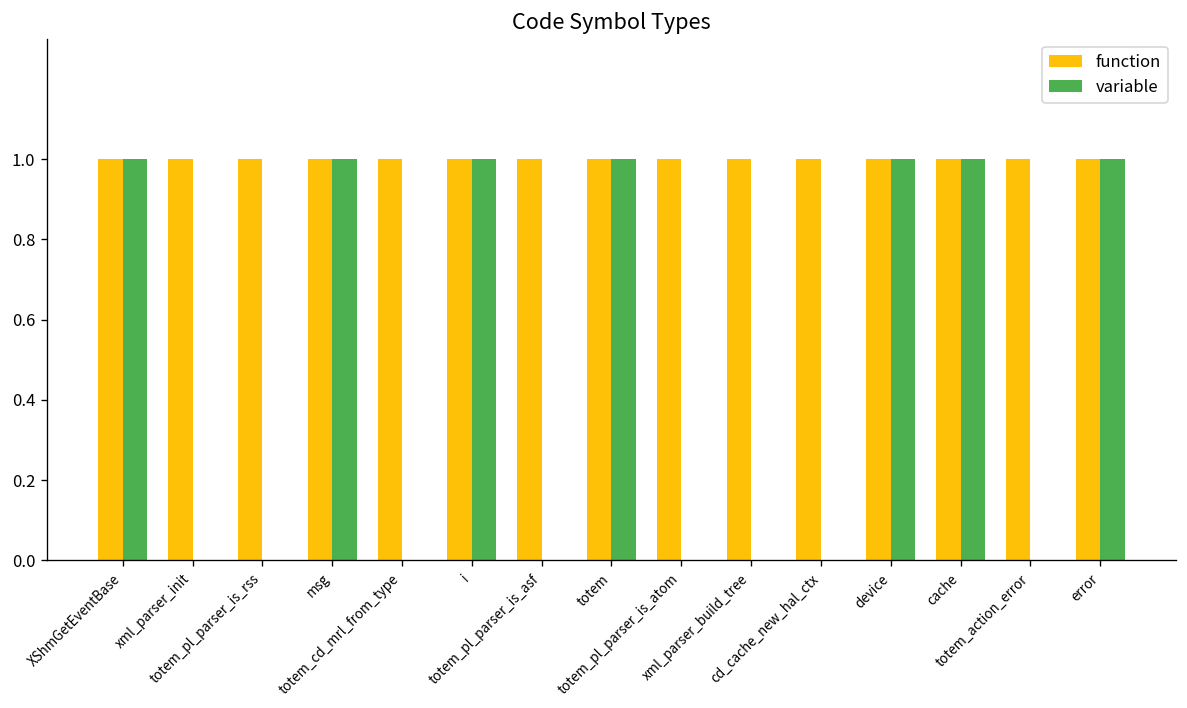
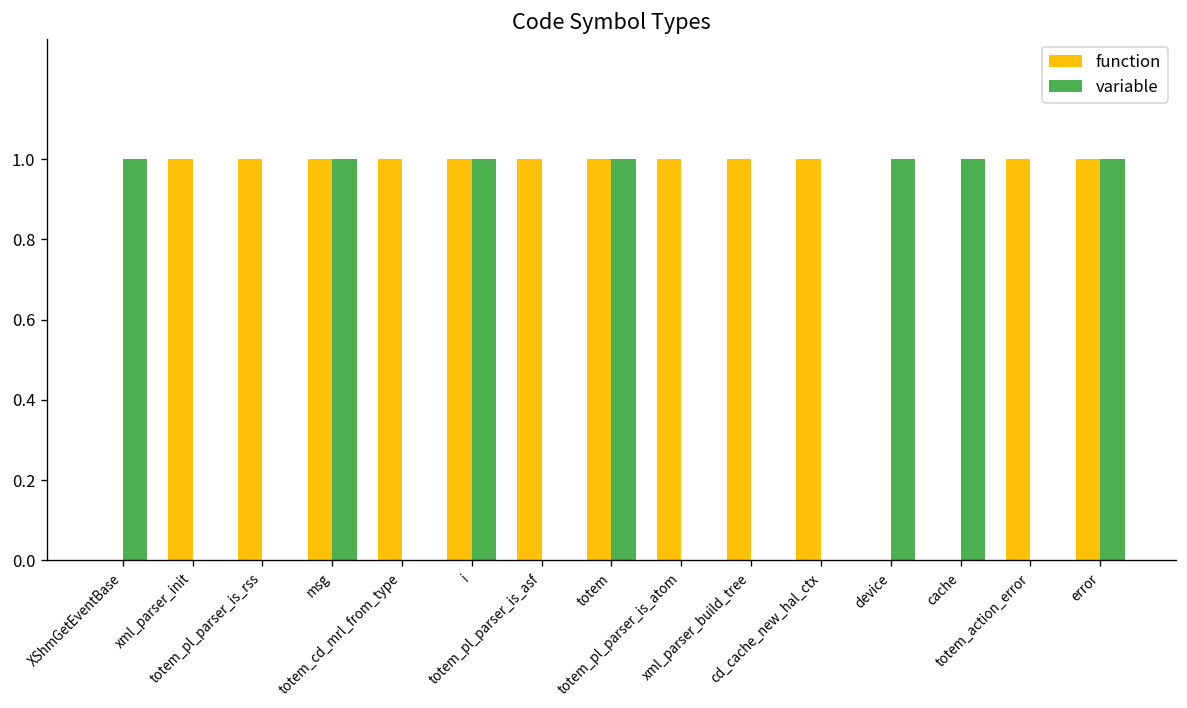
function, XShmGetEventBase: 1 -> 0
function, device: 1 -> 0
function, cache: 1 -> 0
